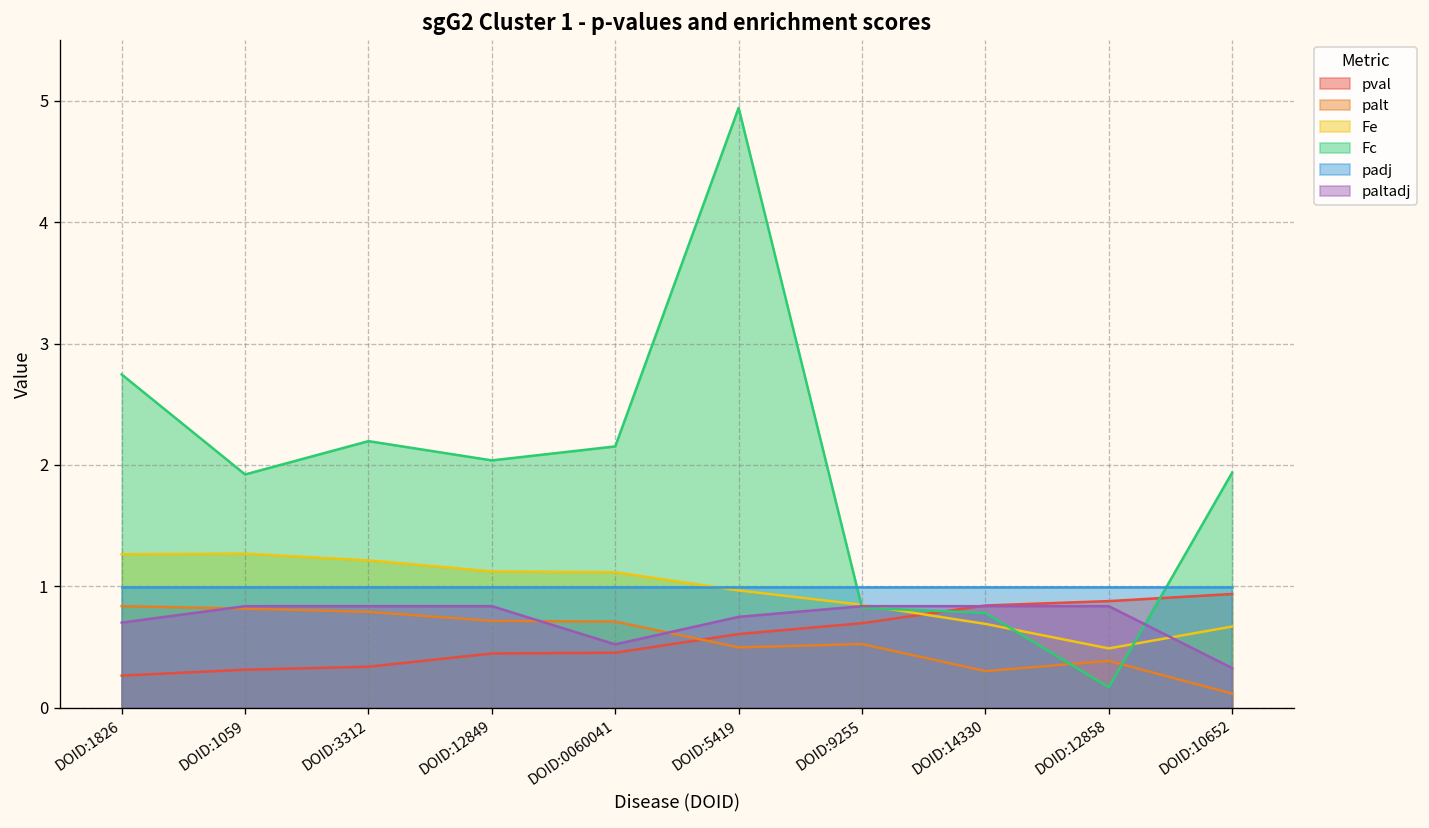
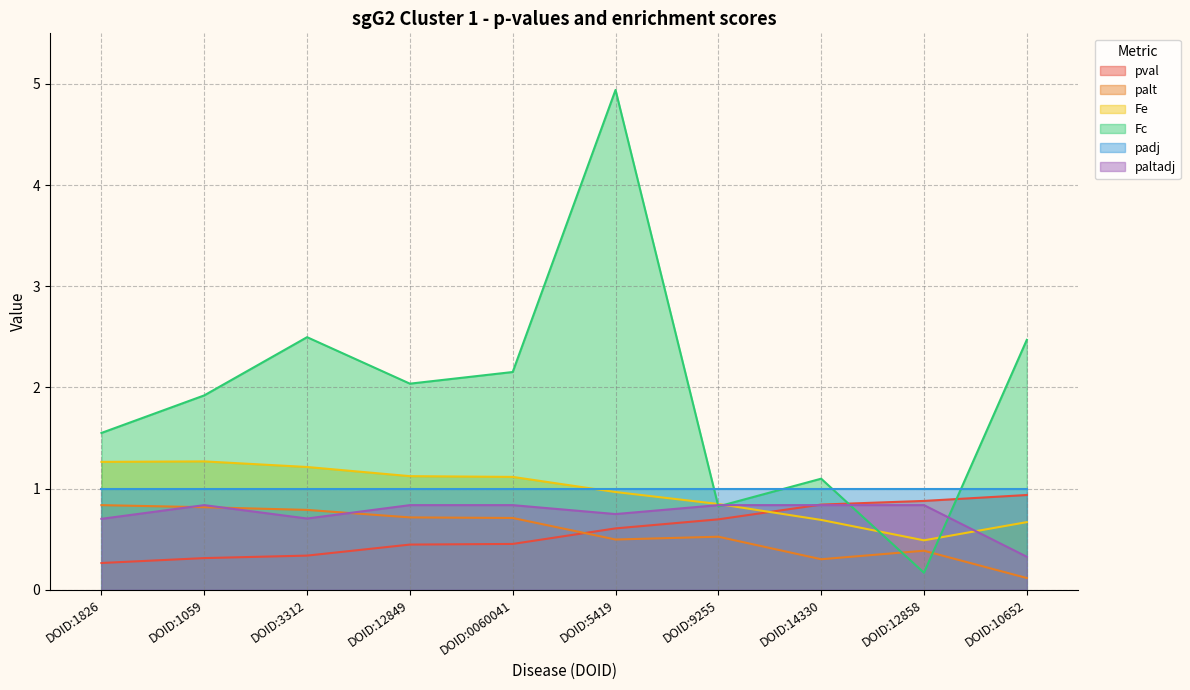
Fc, DOID:1826: 2.74 -> 1.55
Fc, DOID:3312: 2.20 -> 2.50
paltadj, DOID:3312: 0.84 -> 0.70
paltadj, DOID:0060041: 0.52 -> 0.84
Fc, DOID:14330: 0.78 -> 1.10
Fc, DOID:10652: 1.94 -> 2.47
